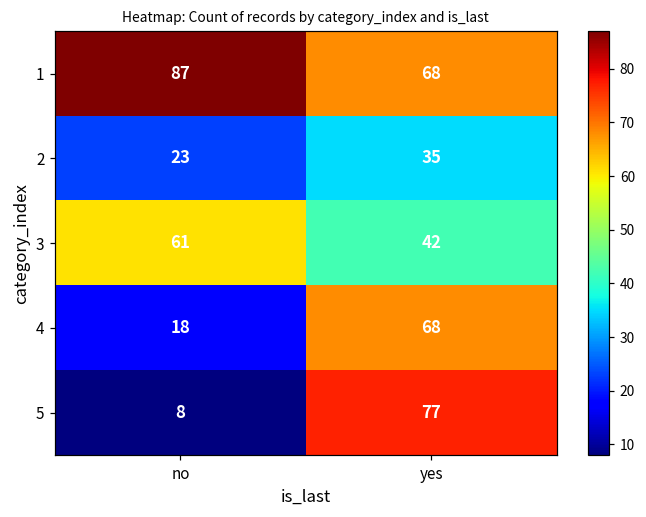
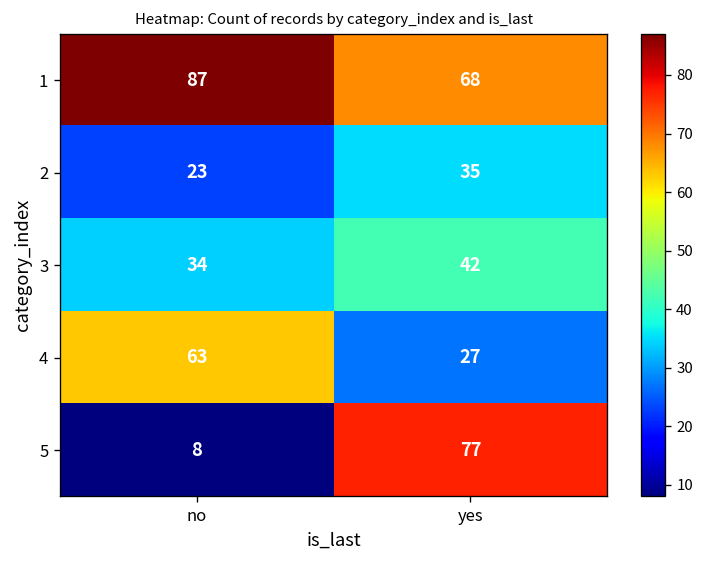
3, no: 61 -> 34
4, no: 18 -> 63
4, yes: 68 -> 27
